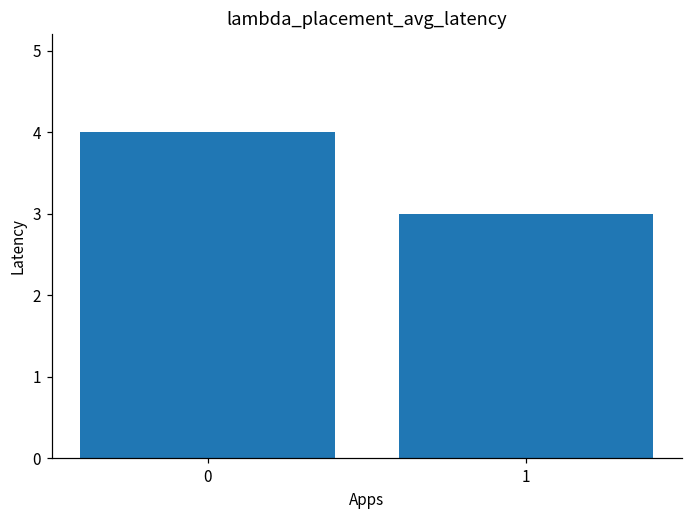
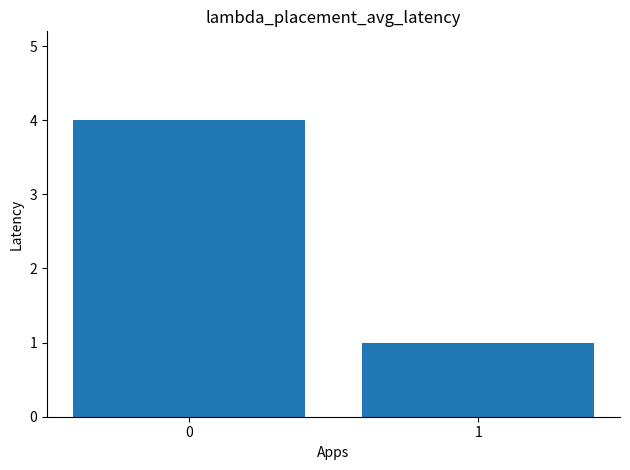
1: 3 -> 1
